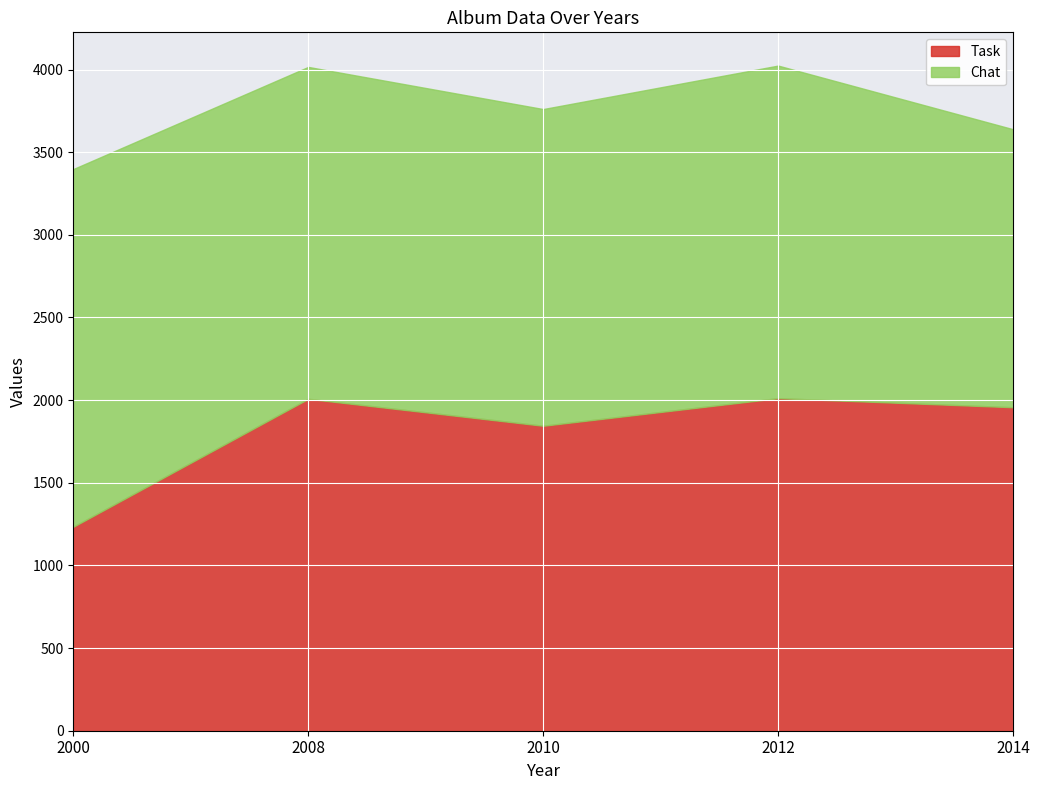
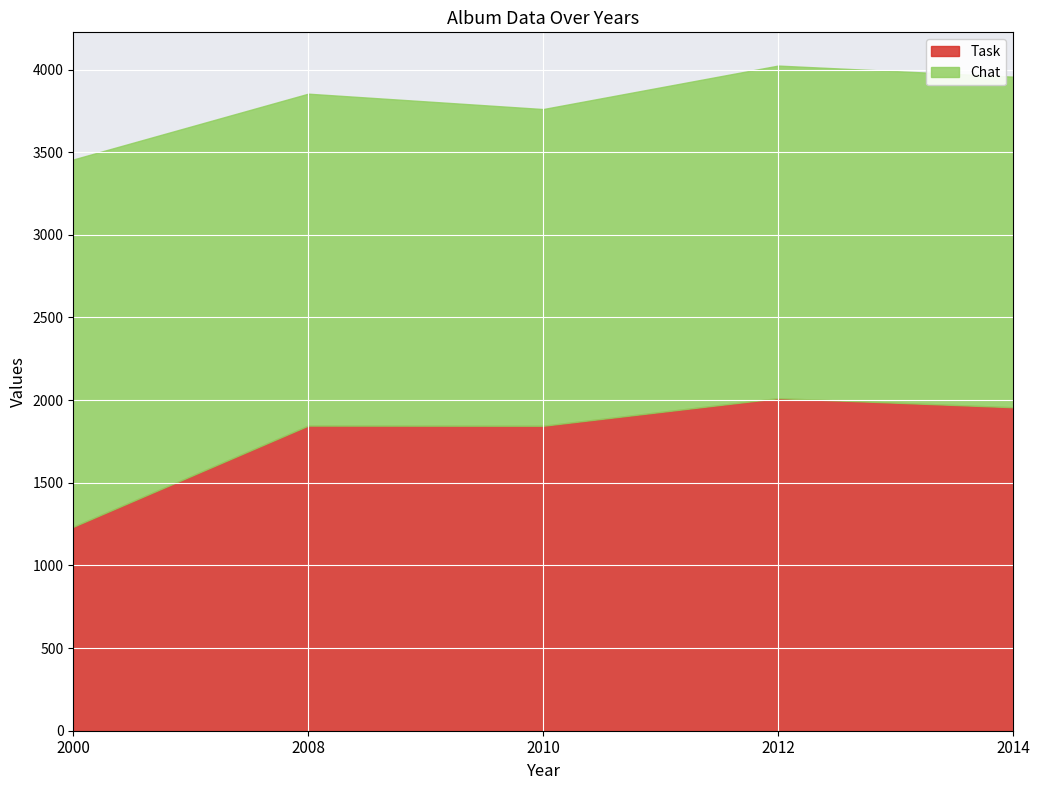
Chat, 2000: 2160 -> 2220
Task, 2008: 2010 -> 1850
Chat, 2014: 1680 -> 2000
